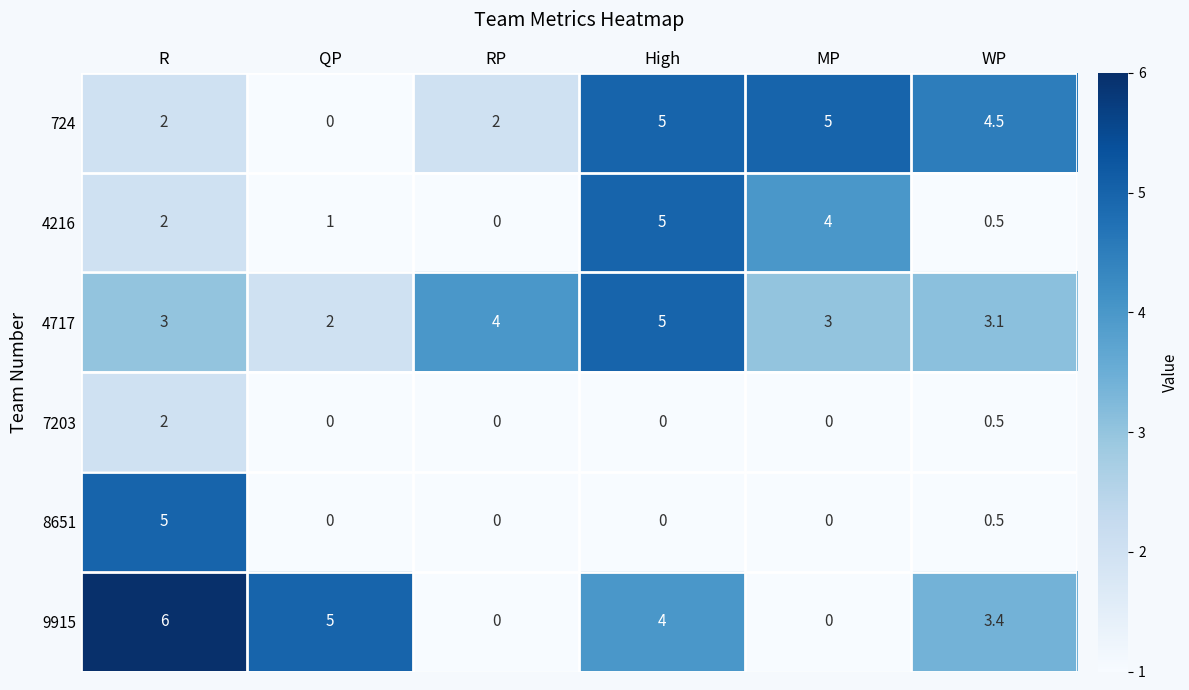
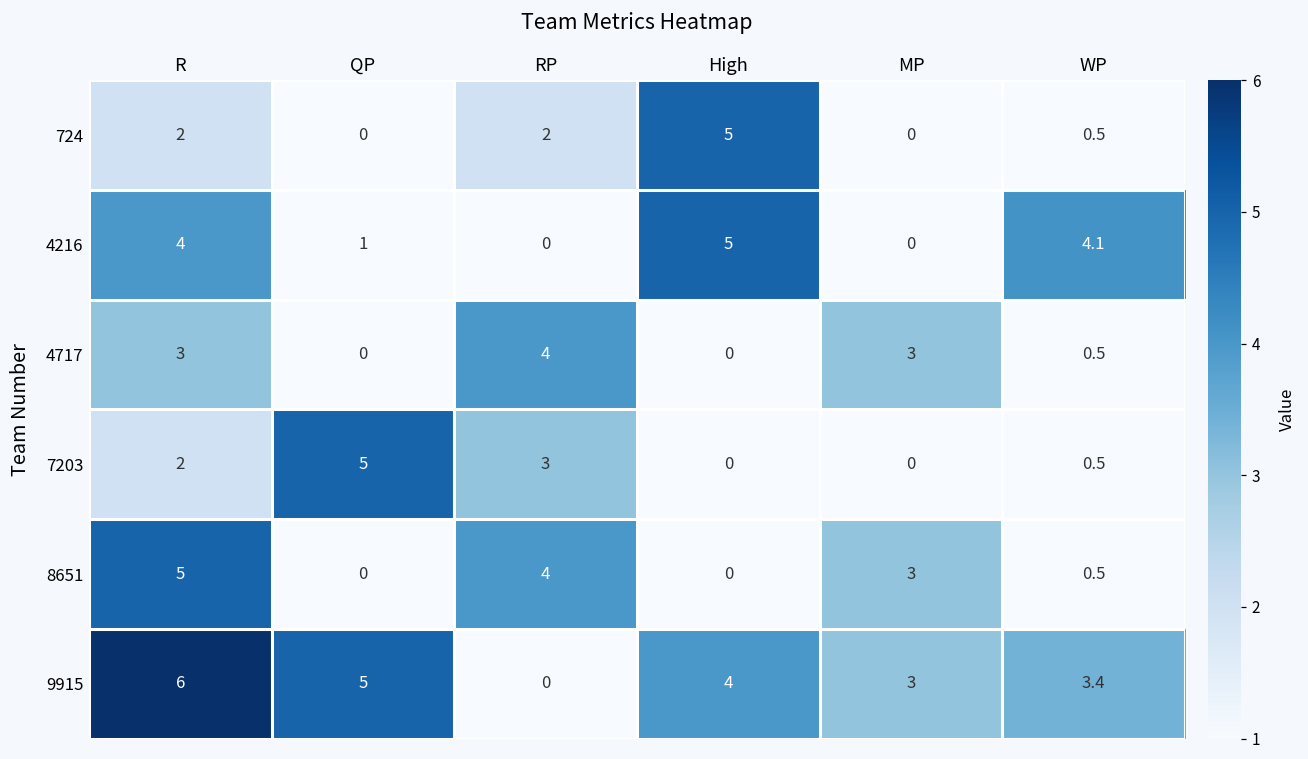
724, MP: 5 -> 0
724, WP: 4.5 -> 0.5
4216, R: 2 -> 4
4216, MP: 4 -> 0
4216, WP: 0.5 -> 4.1
4717, QP: 2 -> 0
4717, High: 5 -> 0
4717, WP: 3.1 -> 0.5
7203, QP: 0 -> 5
7203, RP: 0 -> 3
8651, RP: 0 -> 4
8651, MP: 0 -> 3
9915, MP: 0 -> 3
